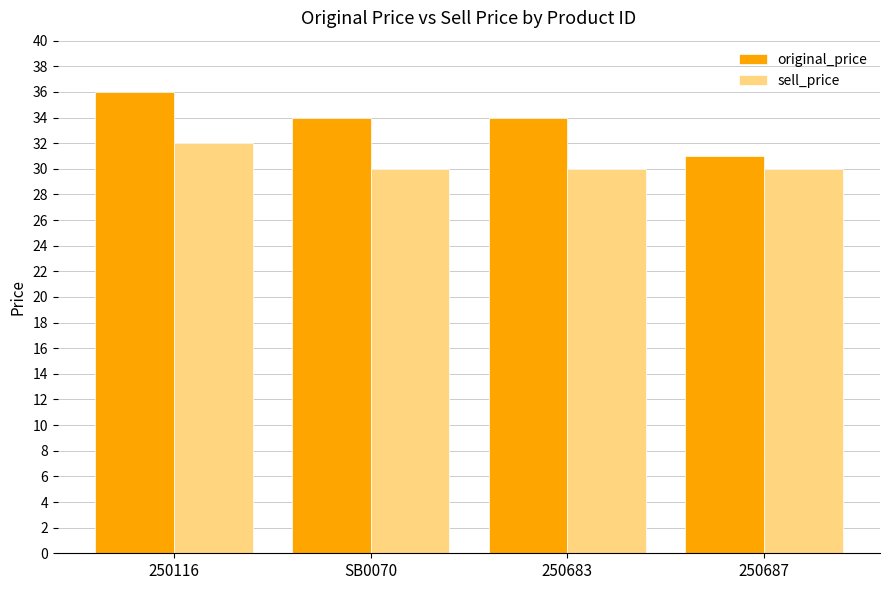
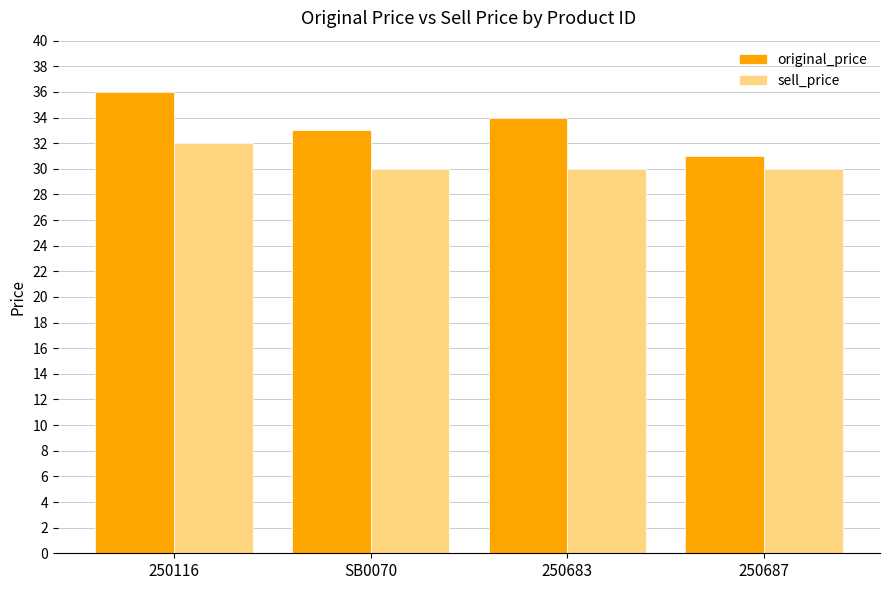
original_price, SB0070: 34 -> 33
